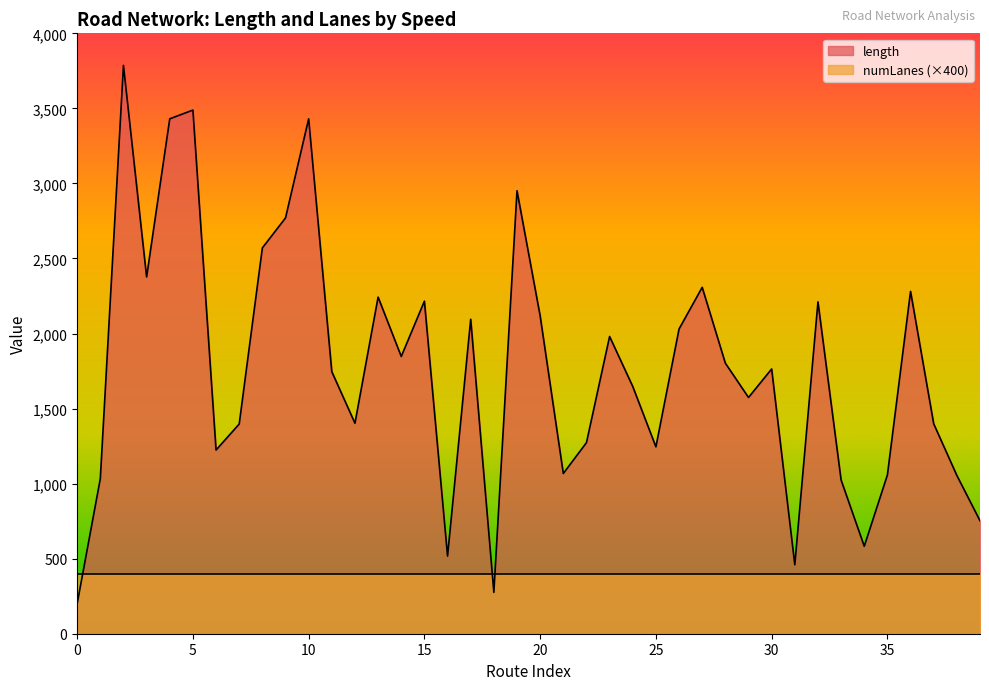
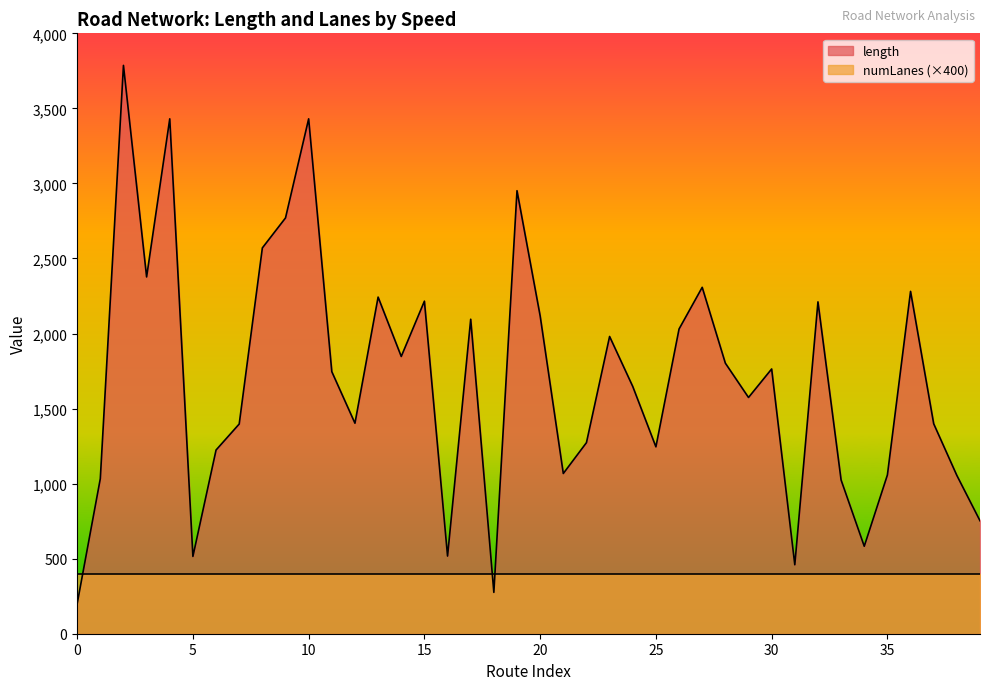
length, 5: 3,490 -> 510
